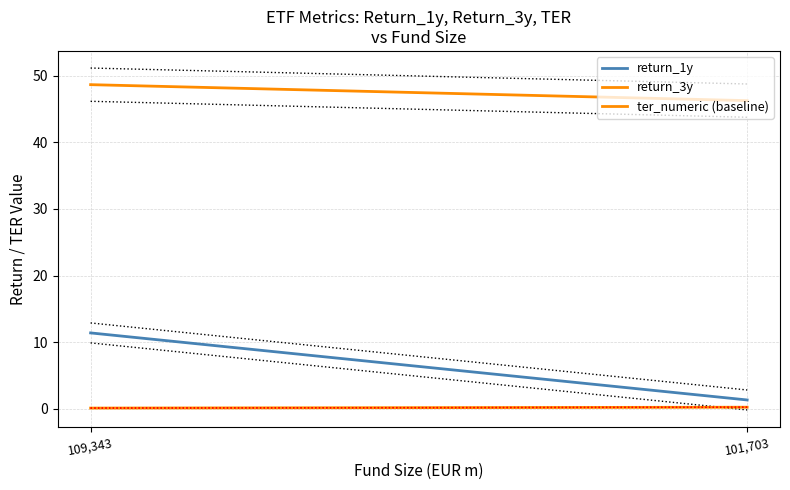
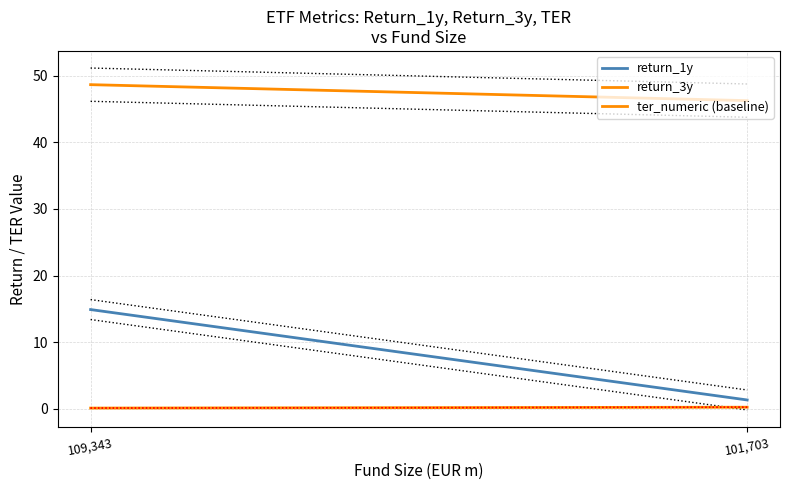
return_1y, 109,343: 11 -> 15
